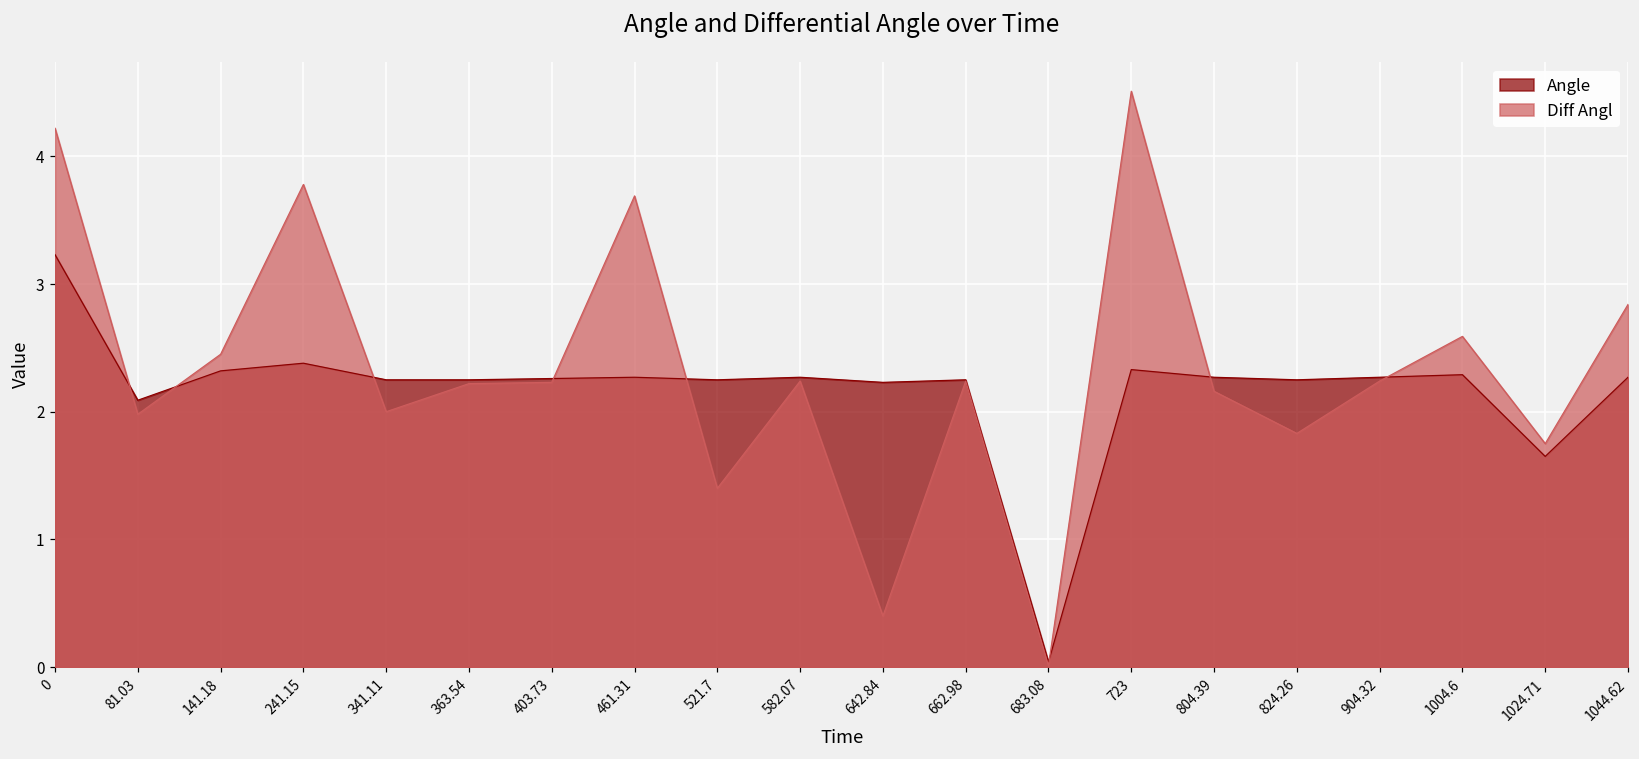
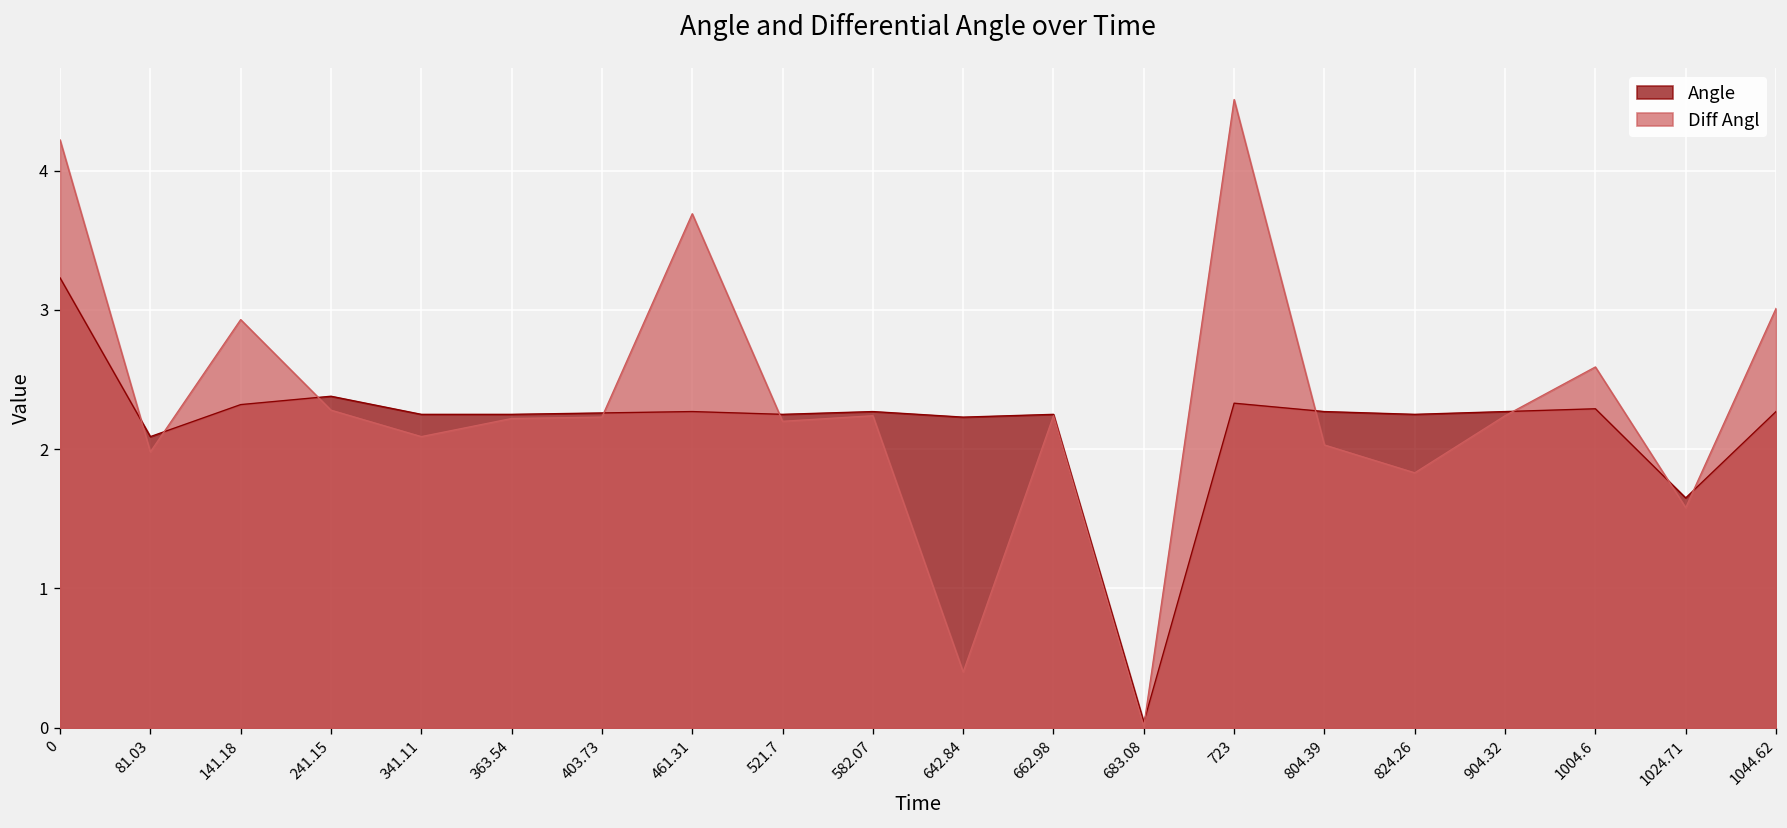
Diff Angl, 141.18: 2.45 -> 2.93
Diff Angl, 241.15: 3.78 -> 2.28
Diff Angl, 341.11: 2.00 -> 2.09
Diff Angl, 521.7: 1.40 -> 2.20
Diff Angl, 804.39: 2.16 -> 2.03
Diff Angl, 1024.71: 1.75 -> 1.58
Diff Angl, 1044.62: 2.84 -> 3.01
